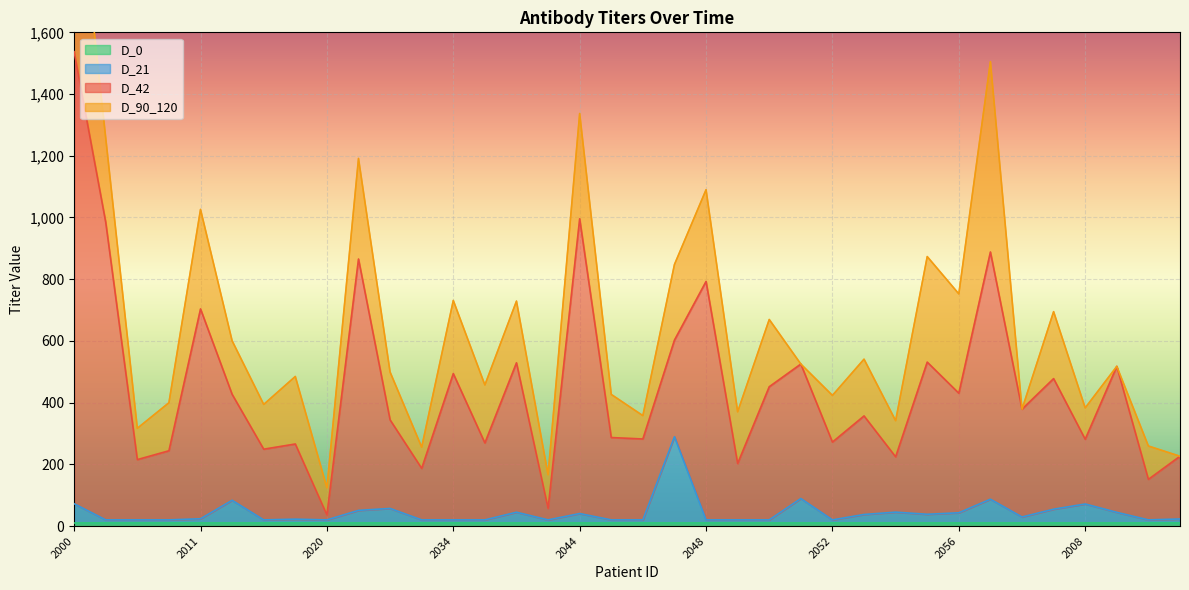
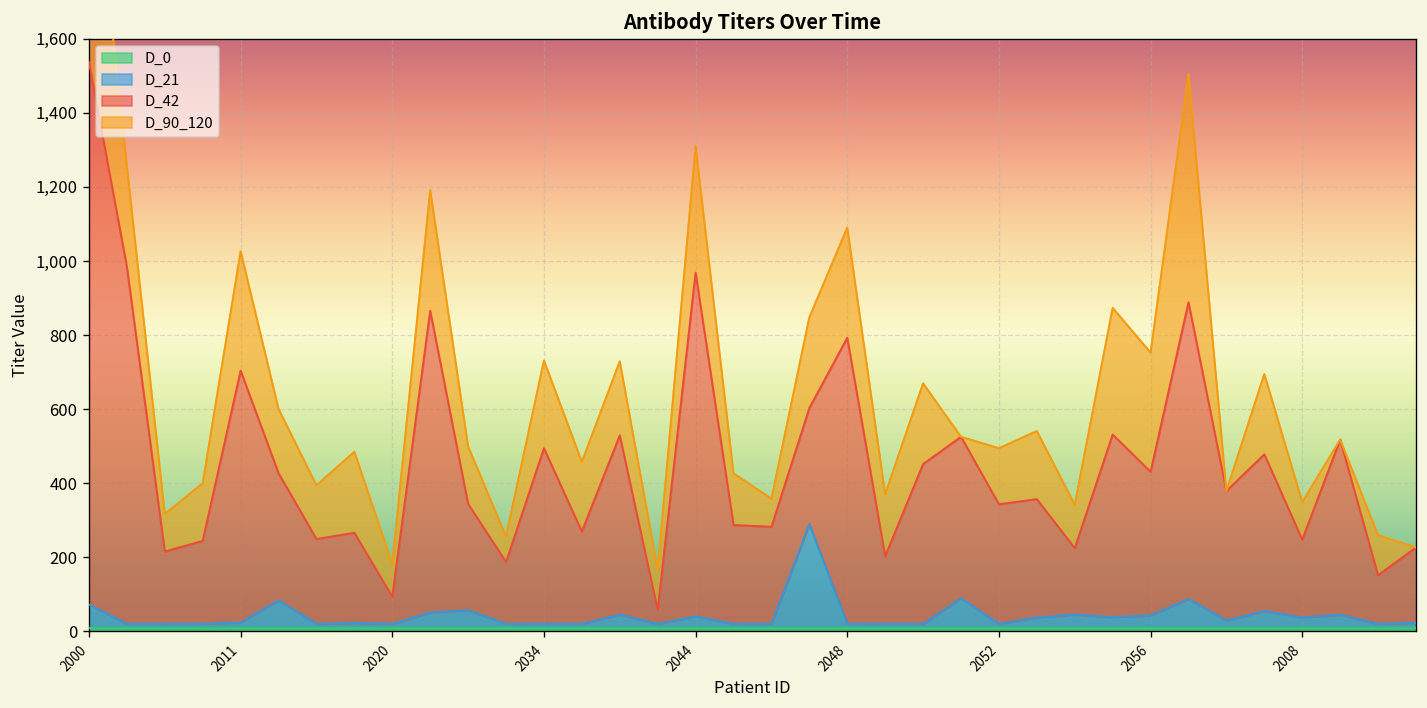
D_42, 2020: 20 -> 70
D_42, 2044: 960 -> 930
D_42, 2052: 250 -> 320
D_21, 2008: 70 -> 40
